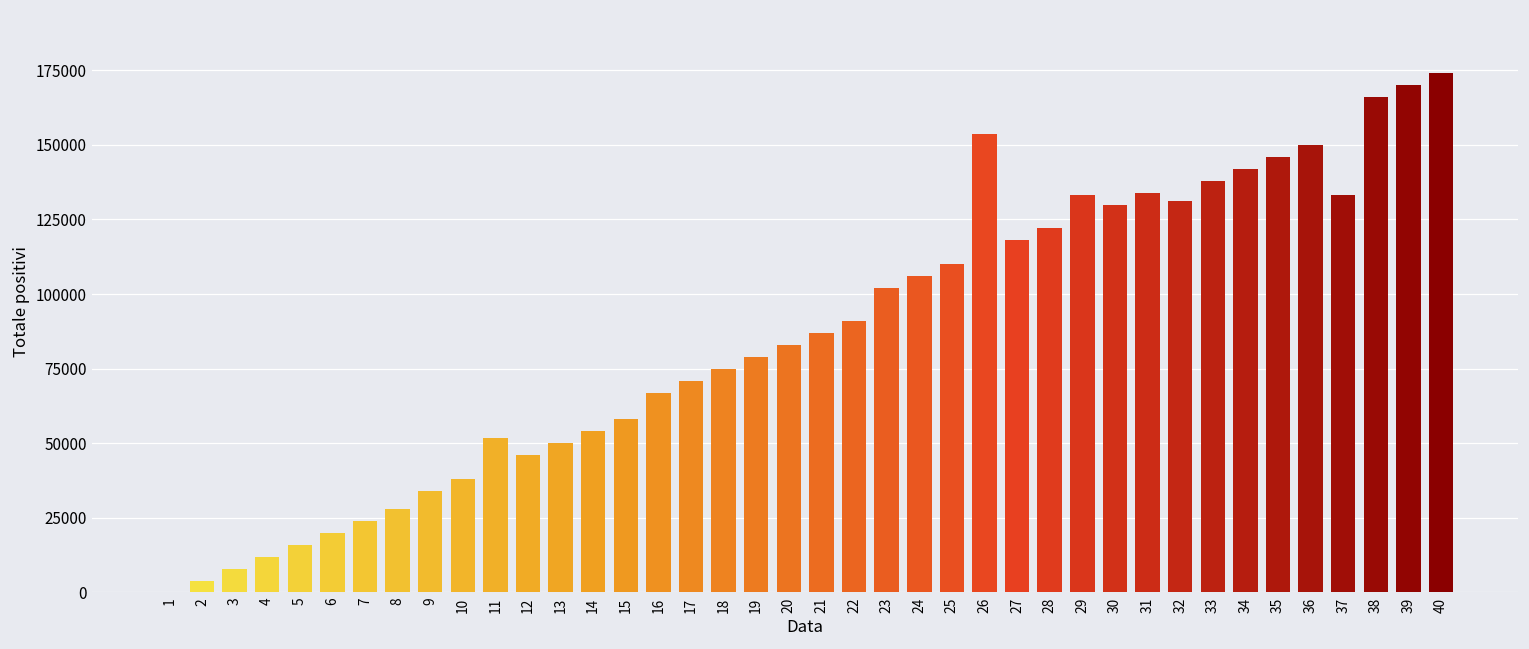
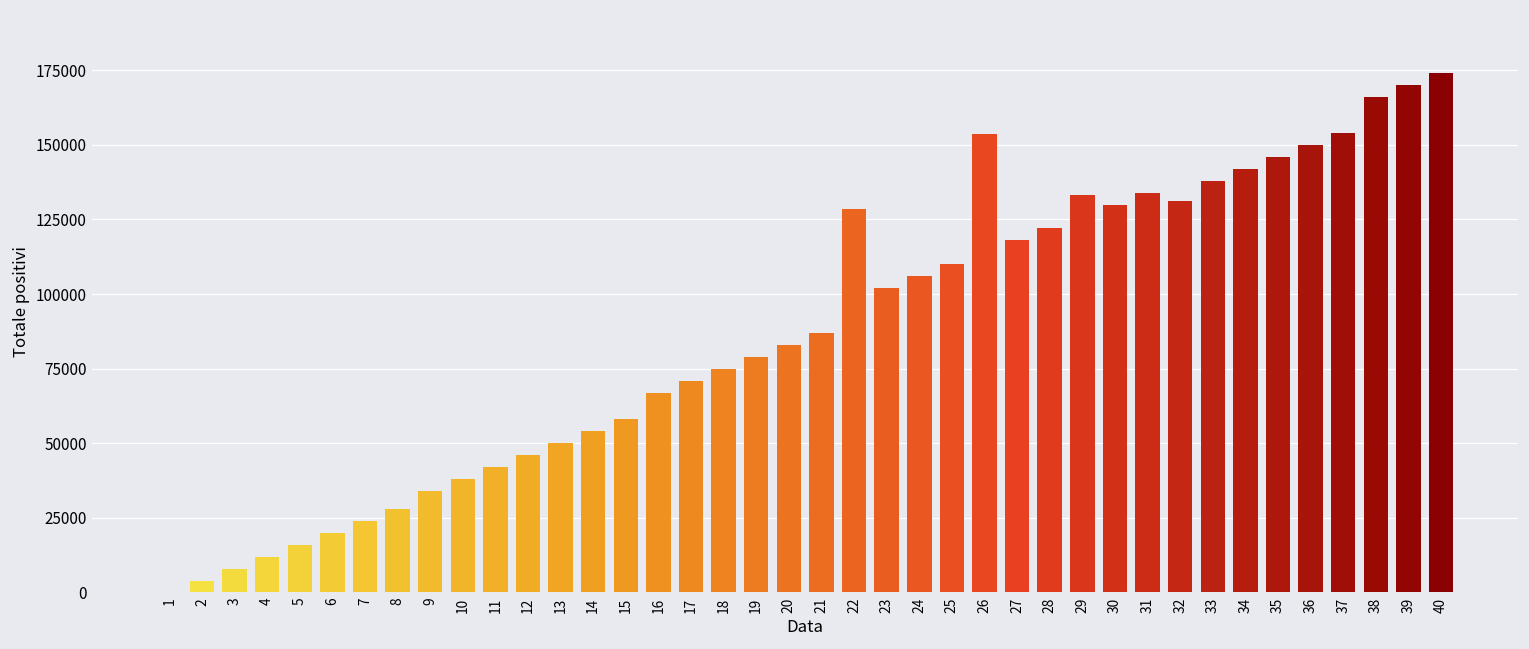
11: 52000 -> 42000
22: 91000 -> 129000
37: 133000 -> 154000
